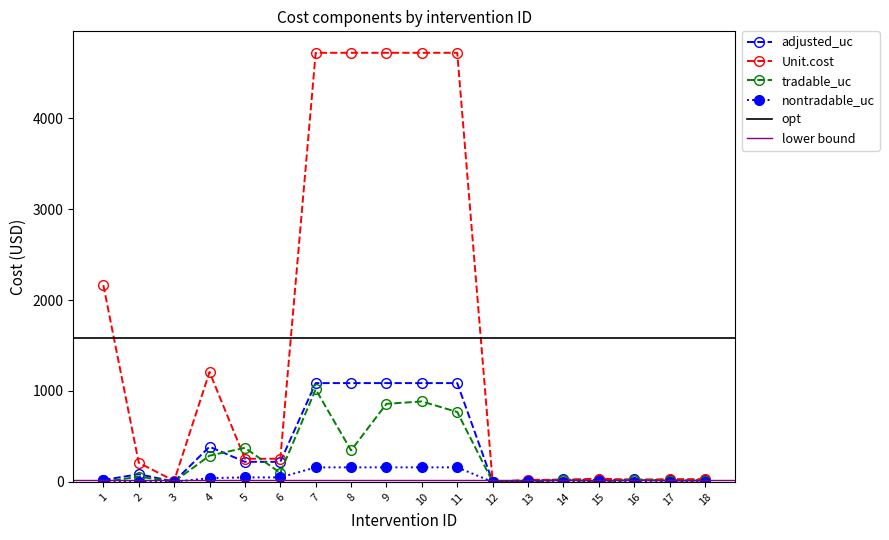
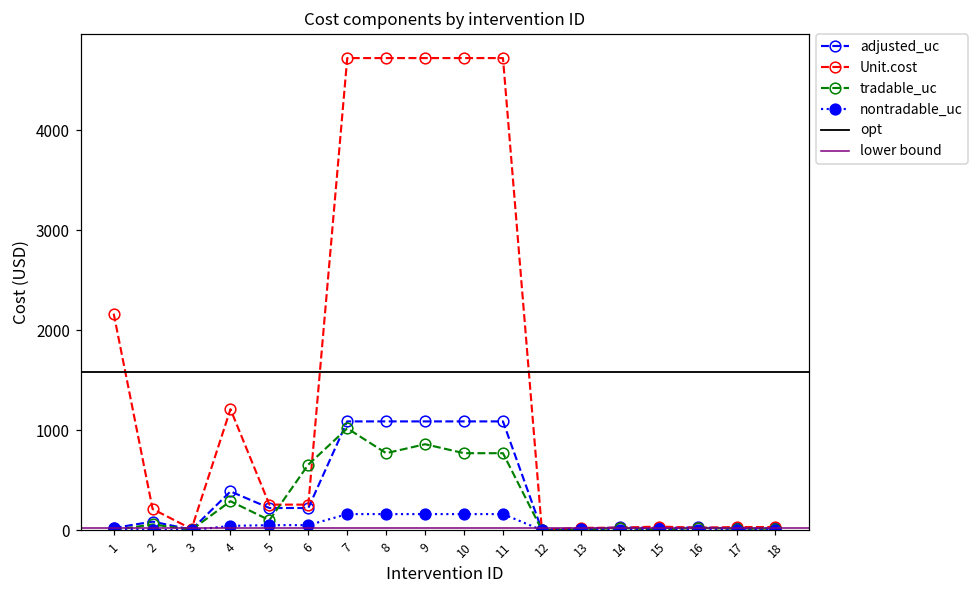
tradable_uc, 5: 400 -> 100
tradable_uc, 6: 100 -> 700
tradable_uc, 8: 300 -> 800
tradable_uc, 10: 900 -> 800
